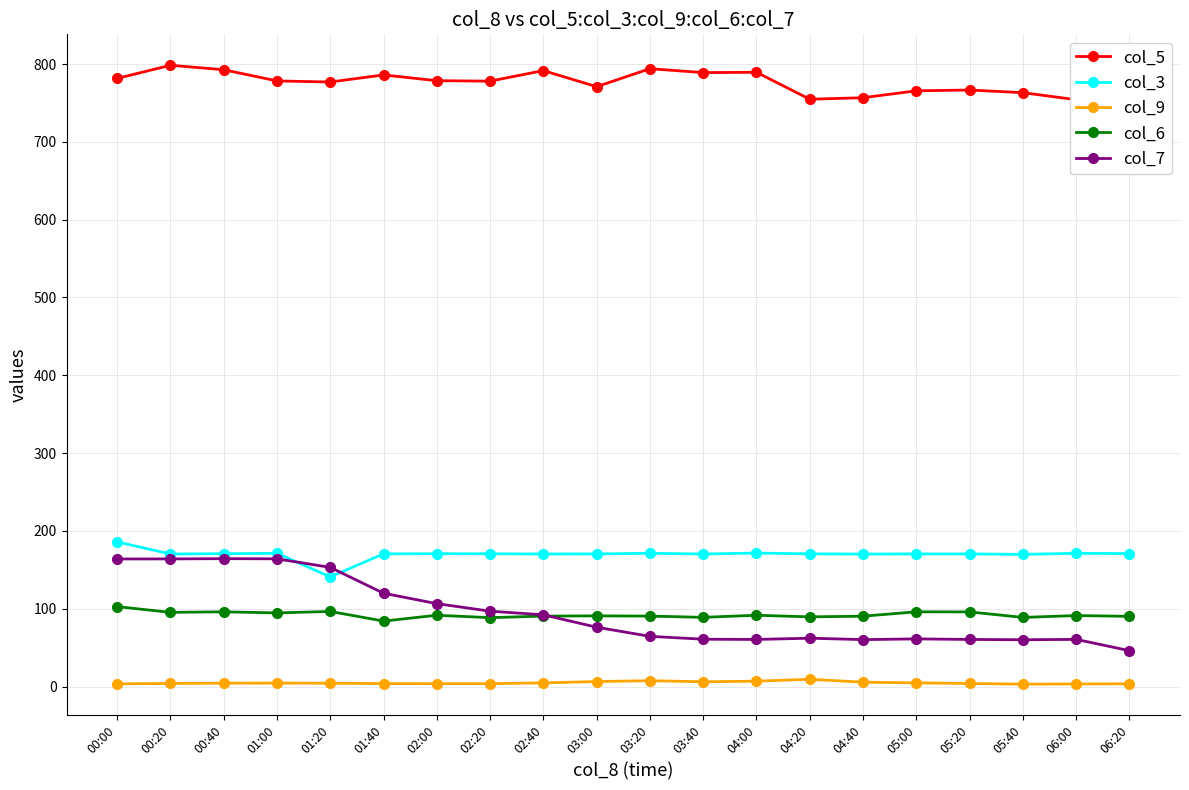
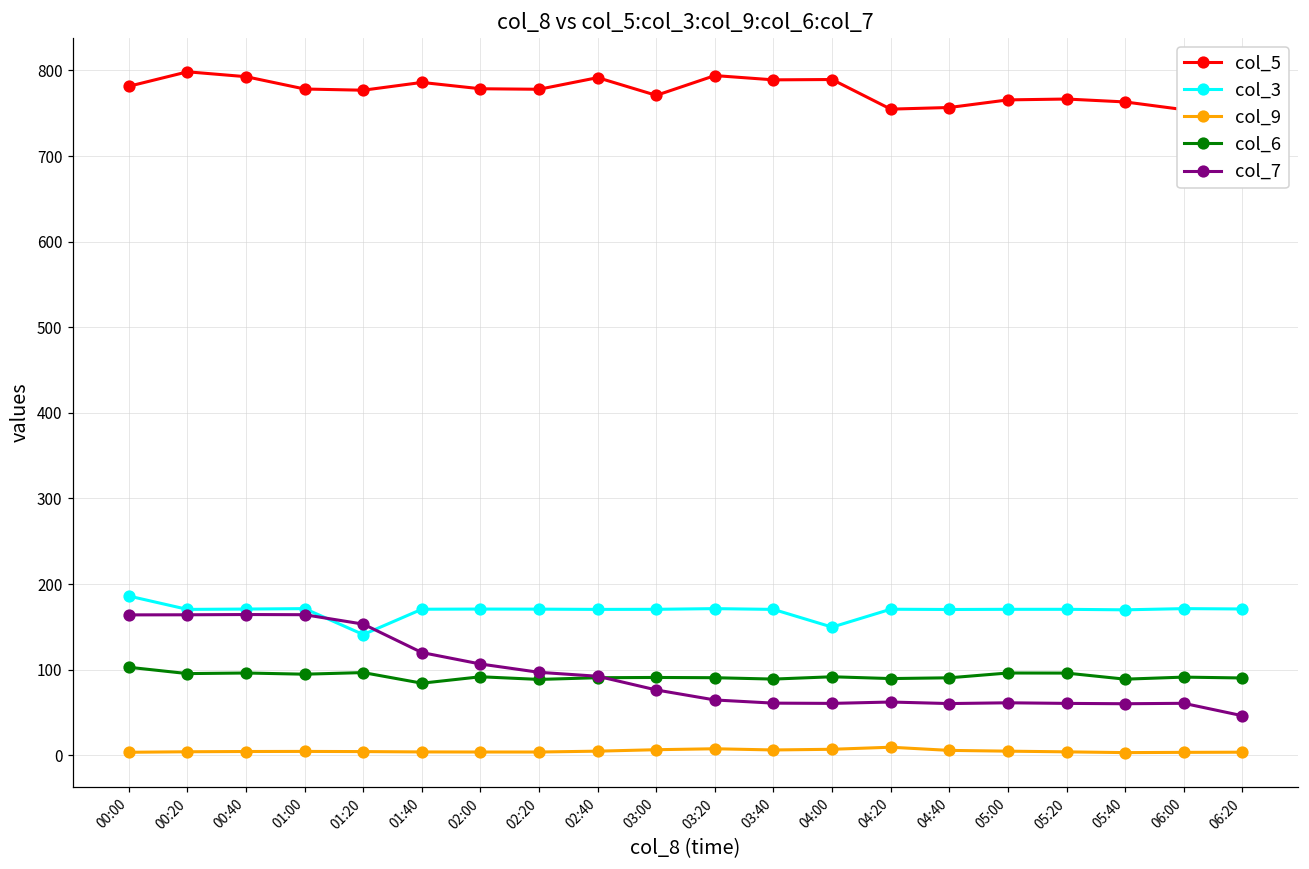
col_3, 04:00: 170 -> 150
